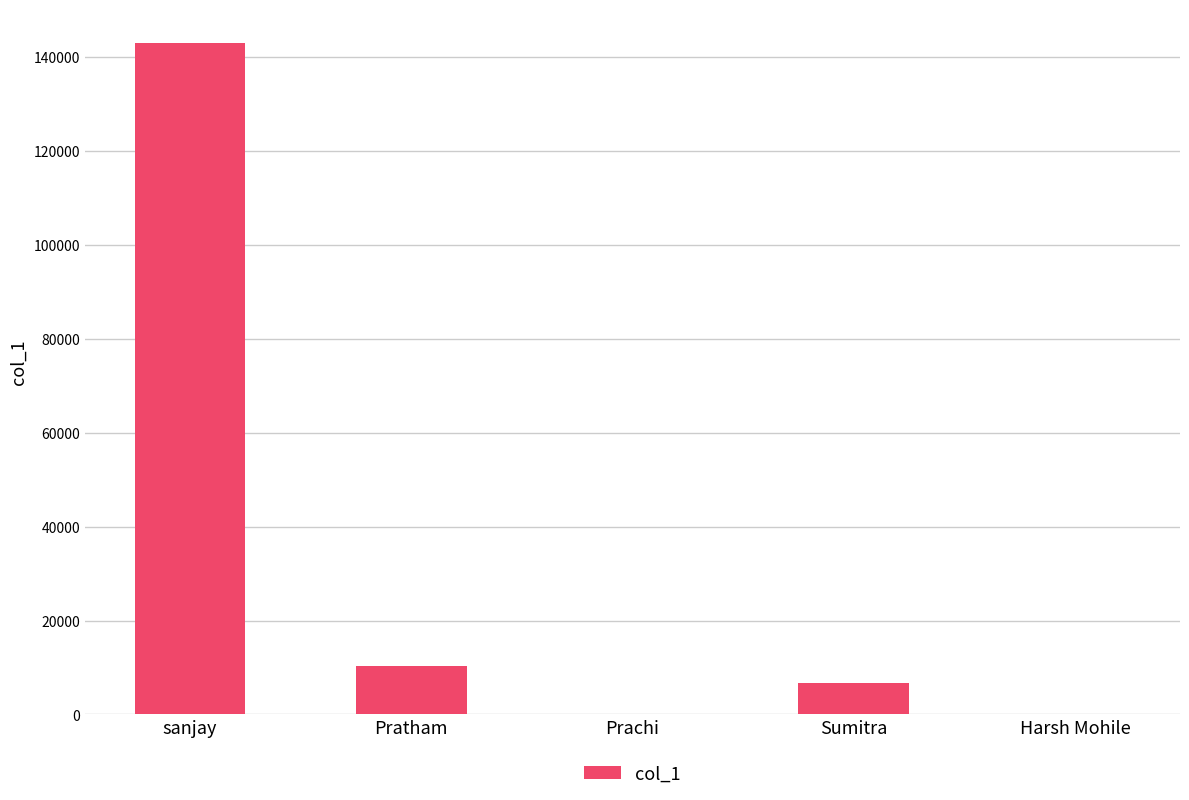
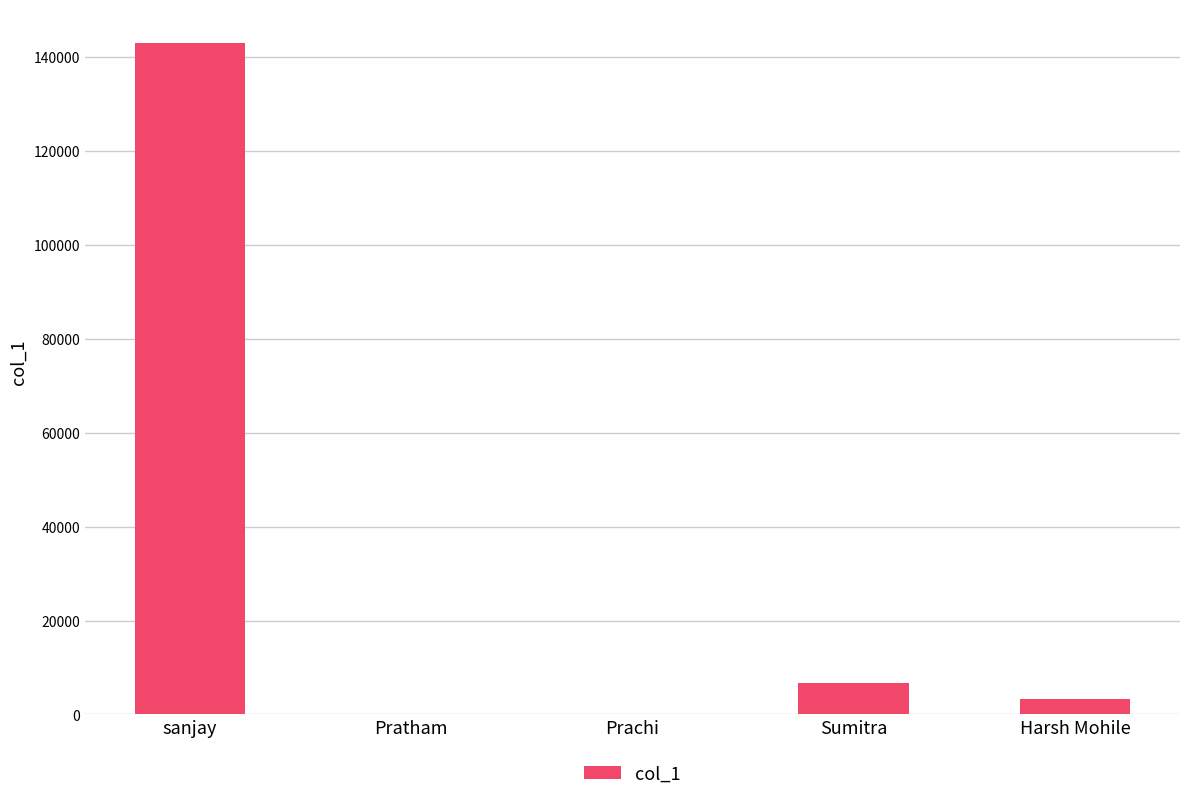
Pratham: 10000 -> 0
Harsh Mohile: 0 -> 3000
